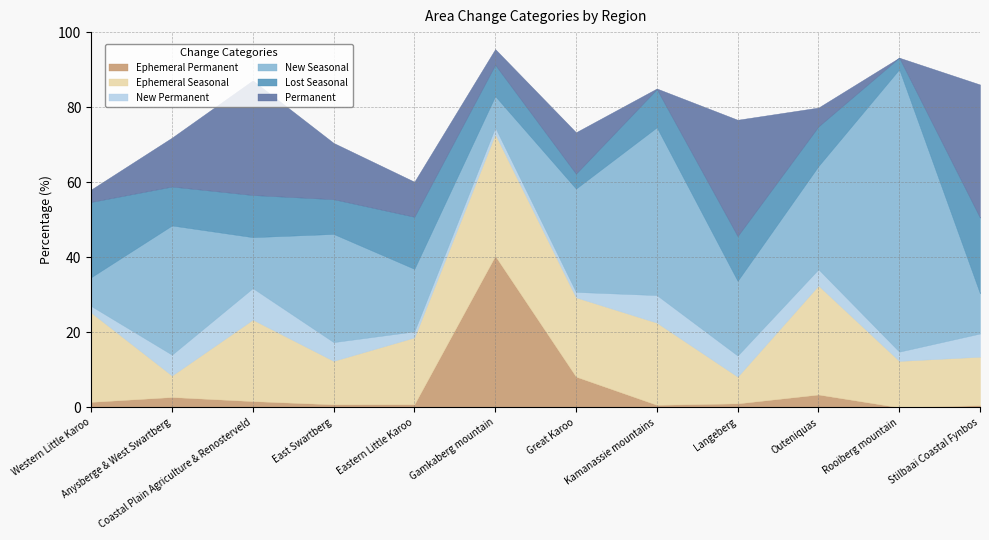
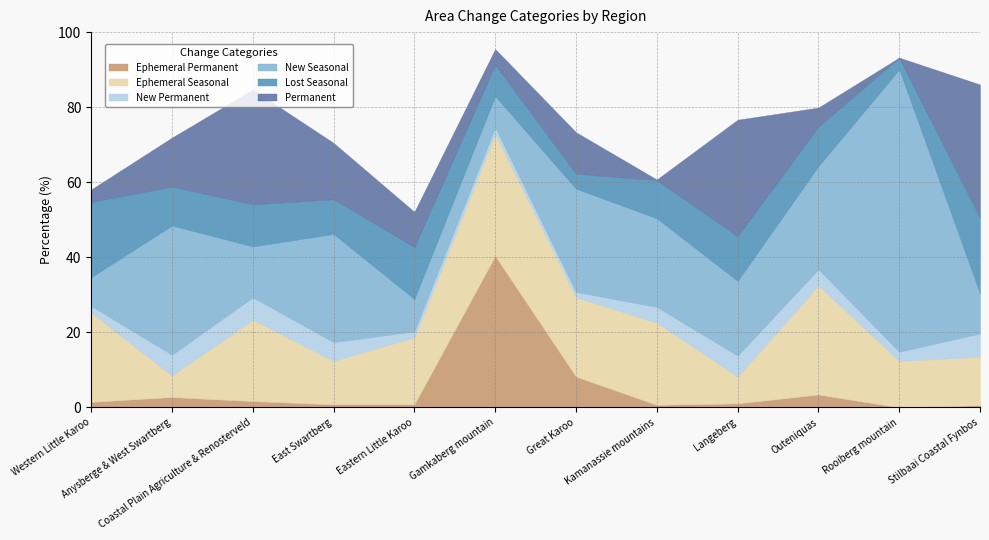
New Permanent, Coastal Plain Agriculture & Renosterveld: 8 -> 6
New Seasonal, Eastern Little Karoo: 17 -> 9
New Permanent, Kamanassie mountains: 7 -> 4
New Seasonal, Kamanassie mountains: 45 -> 24
